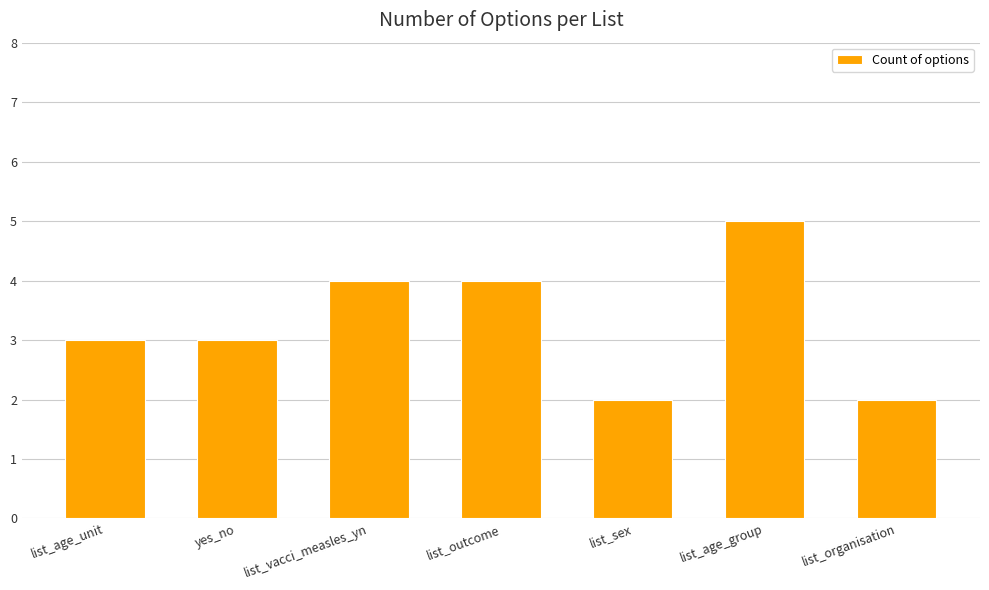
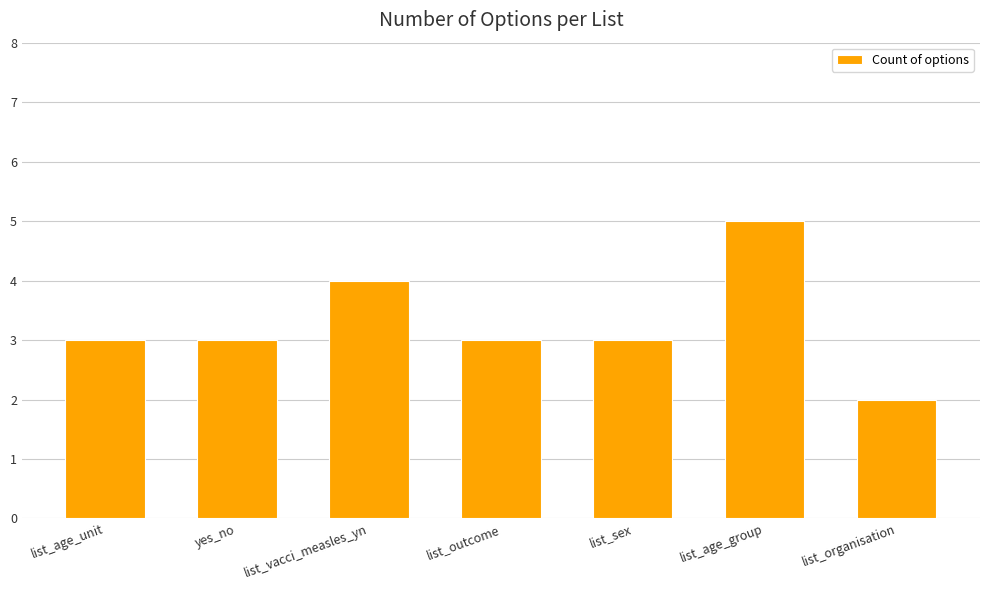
list_outcome: 4 -> 3
list_sex: 2 -> 3
